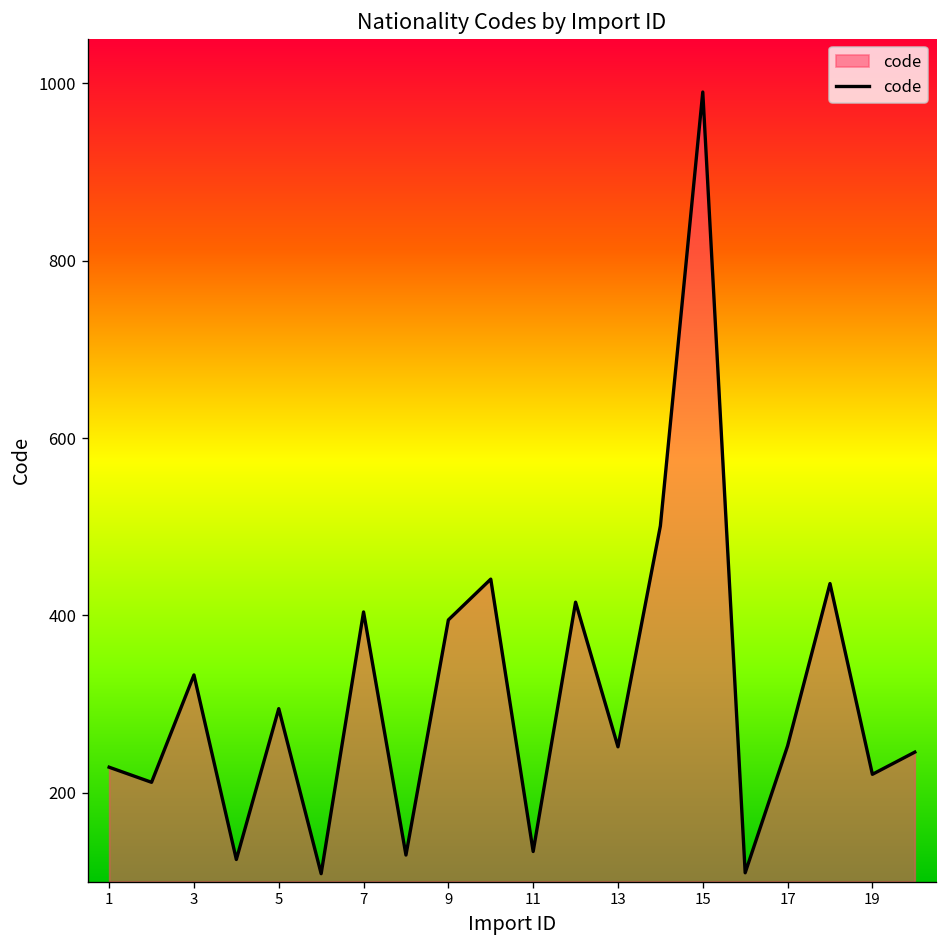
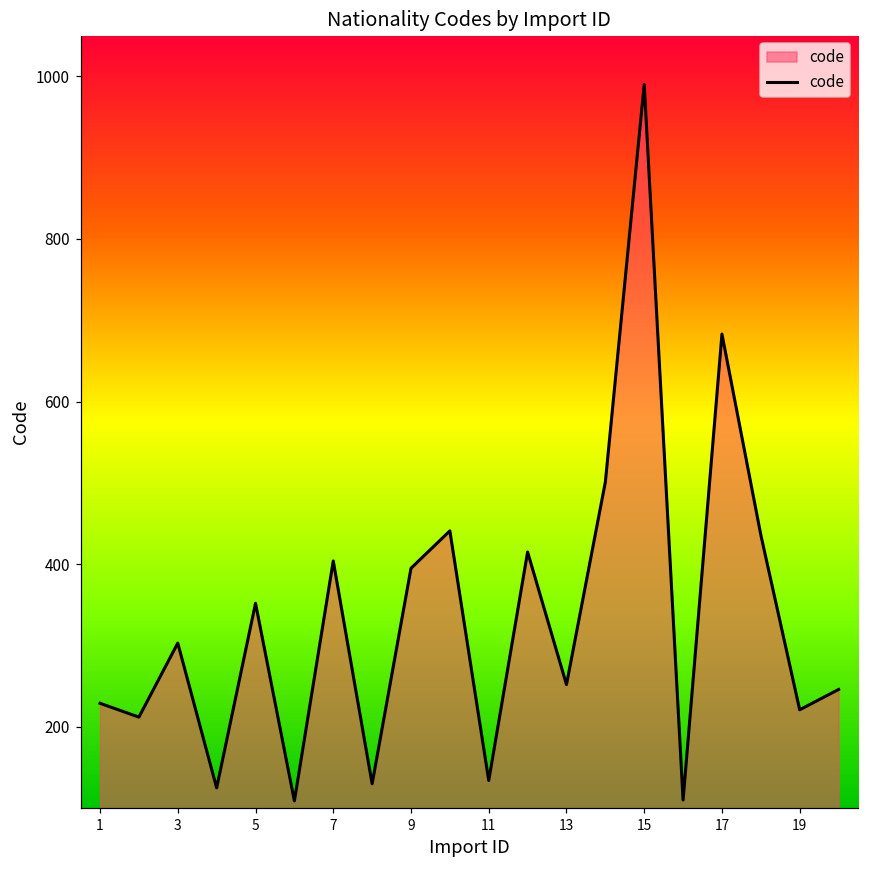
3: 330 -> 300
5: 300 -> 350
17: 250 -> 680
